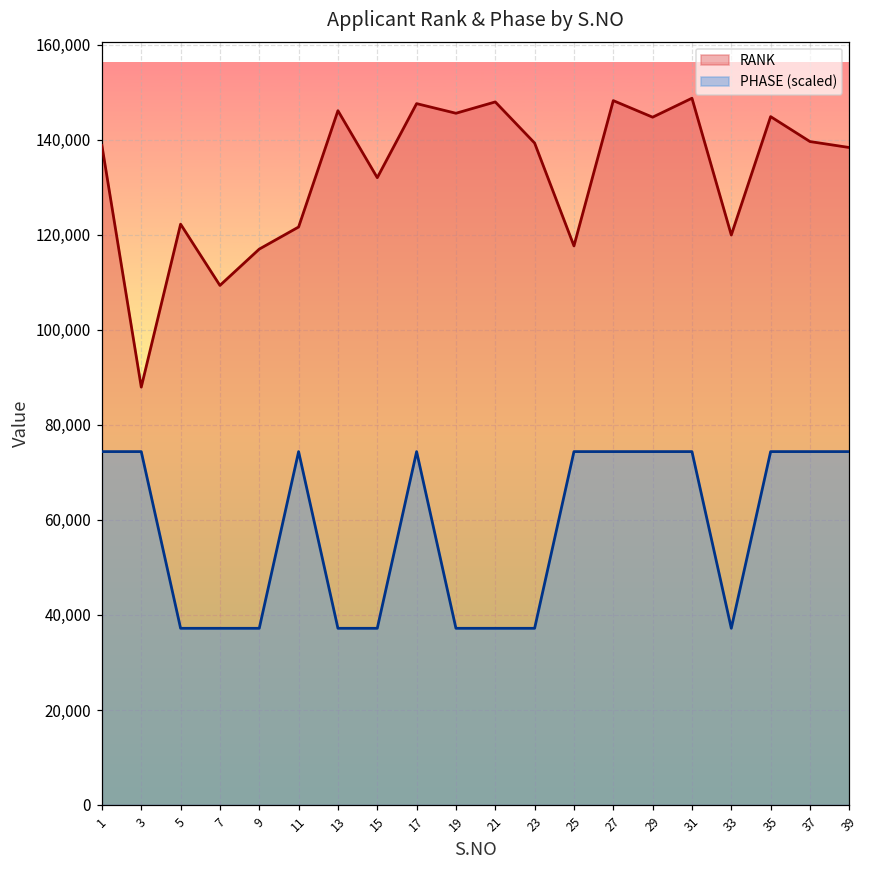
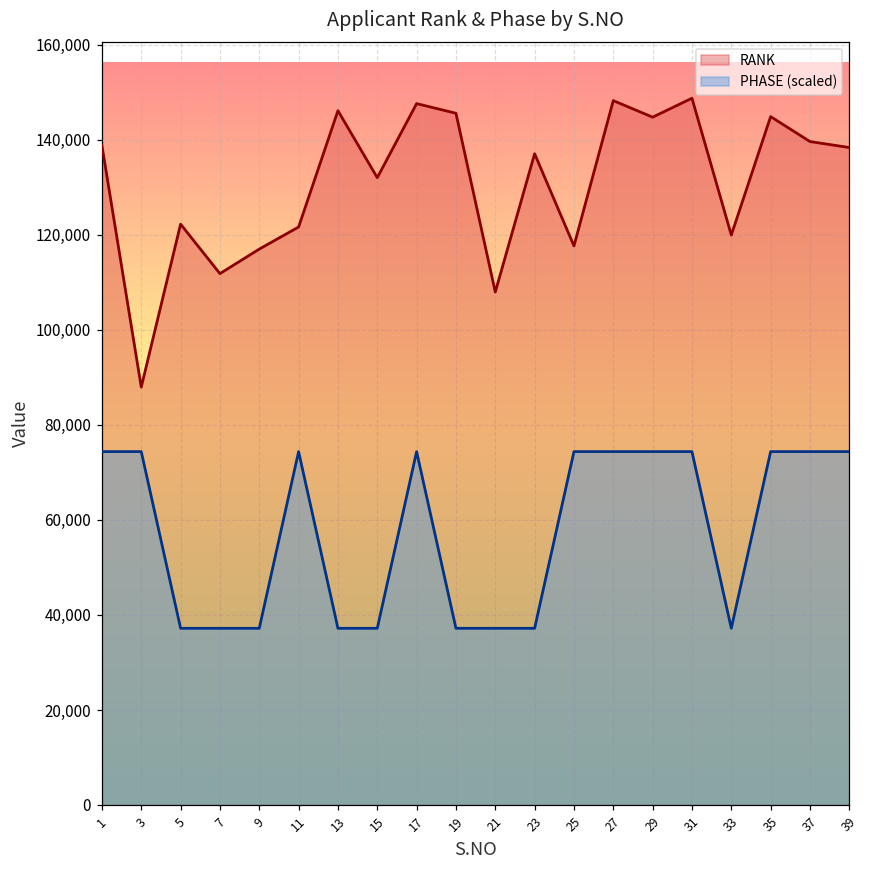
RANK, 7: 109,000 -> 112,000
RANK, 21: 148,000 -> 108,000
RANK, 23: 139,000 -> 137,000
